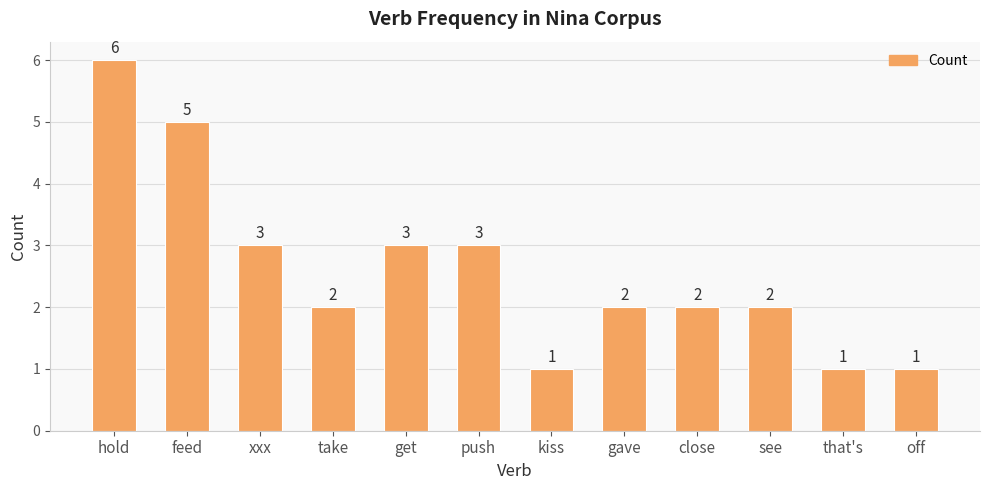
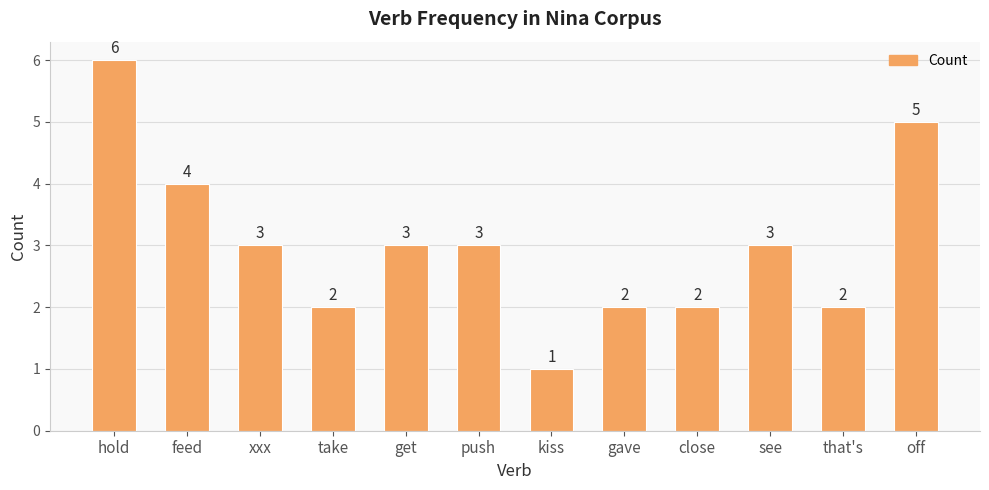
feed: 5 -> 4
see: 2 -> 3
that's: 1 -> 2
off: 1 -> 5
